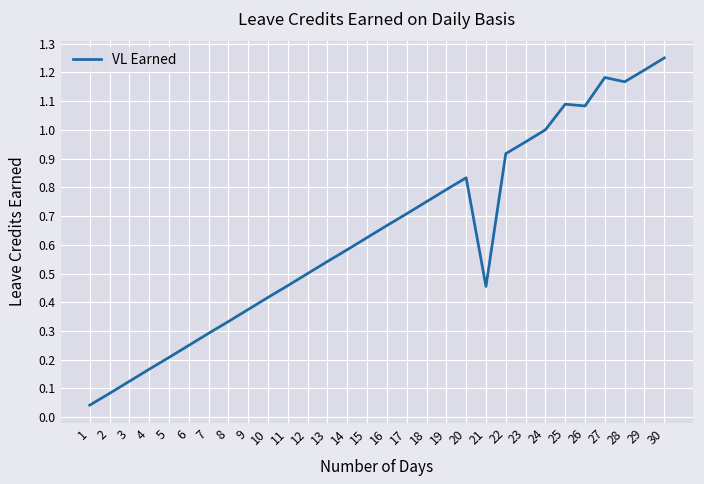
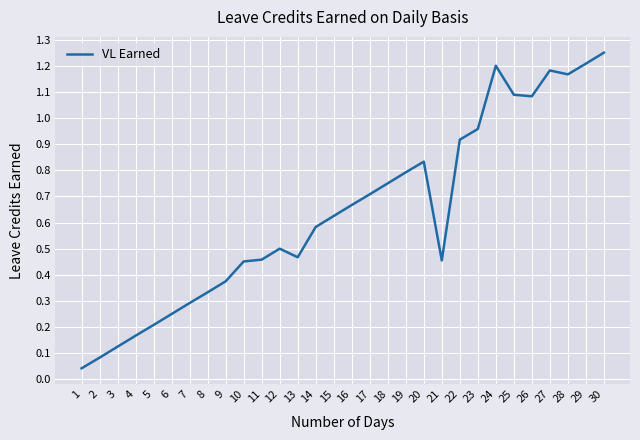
10: 0.42 -> 0.45
13: 0.54 -> 0.47
24: 1.0 -> 1.2
